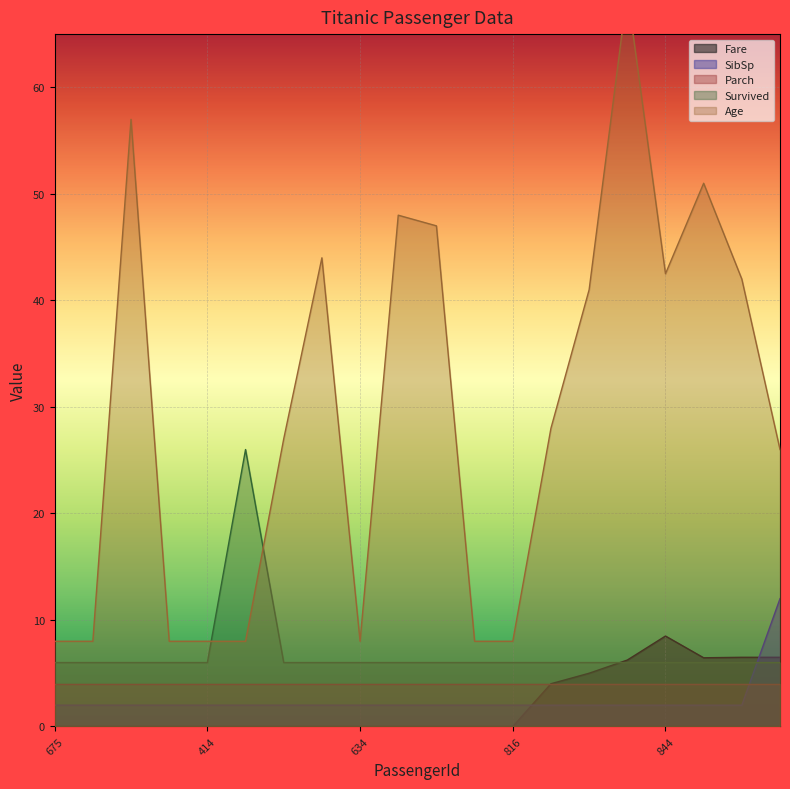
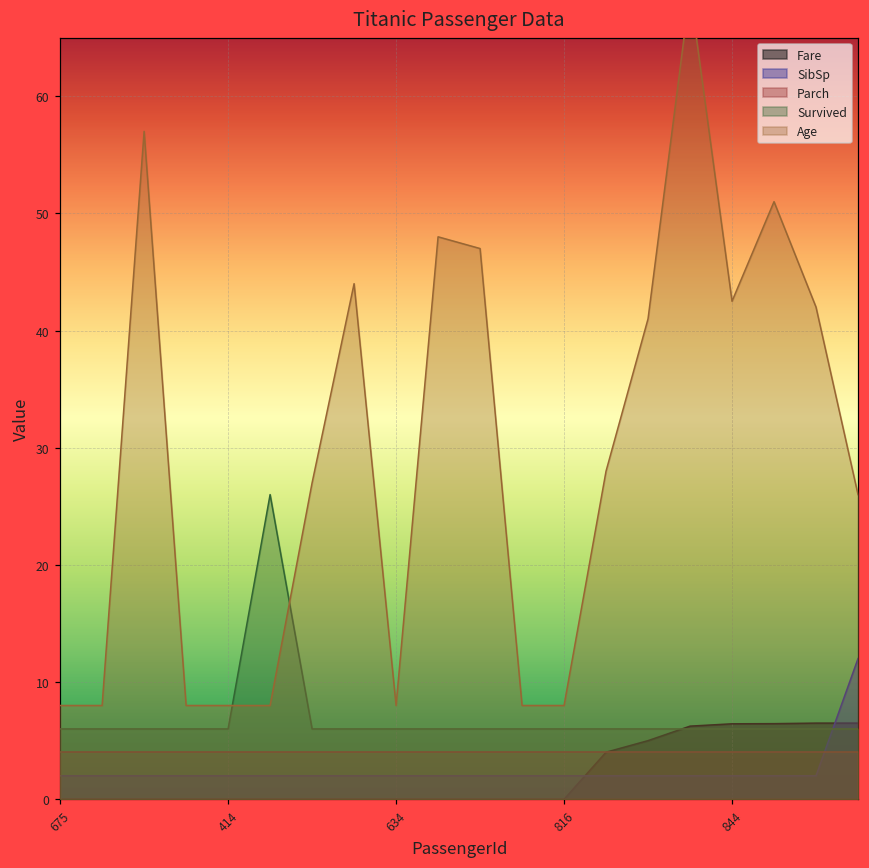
Fare, 844: 8.5 -> 6.4
